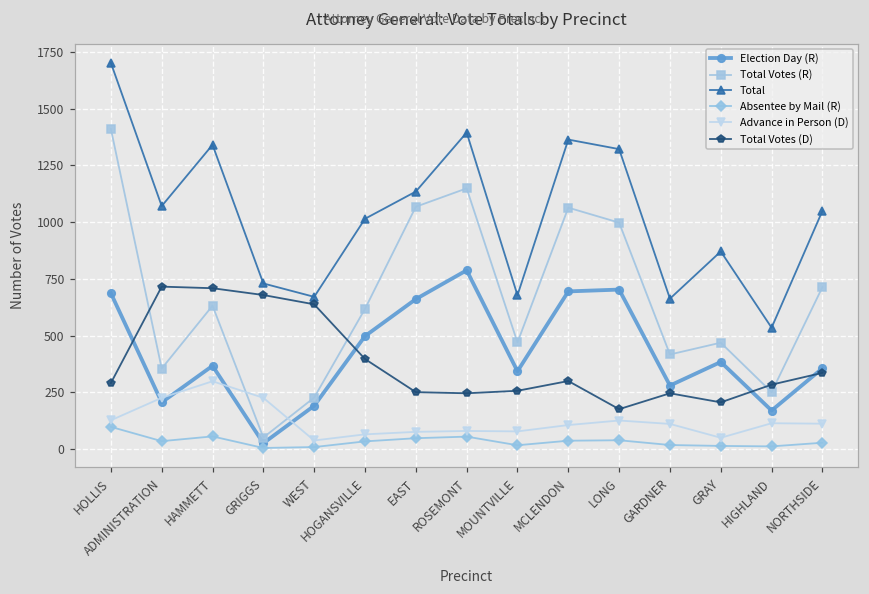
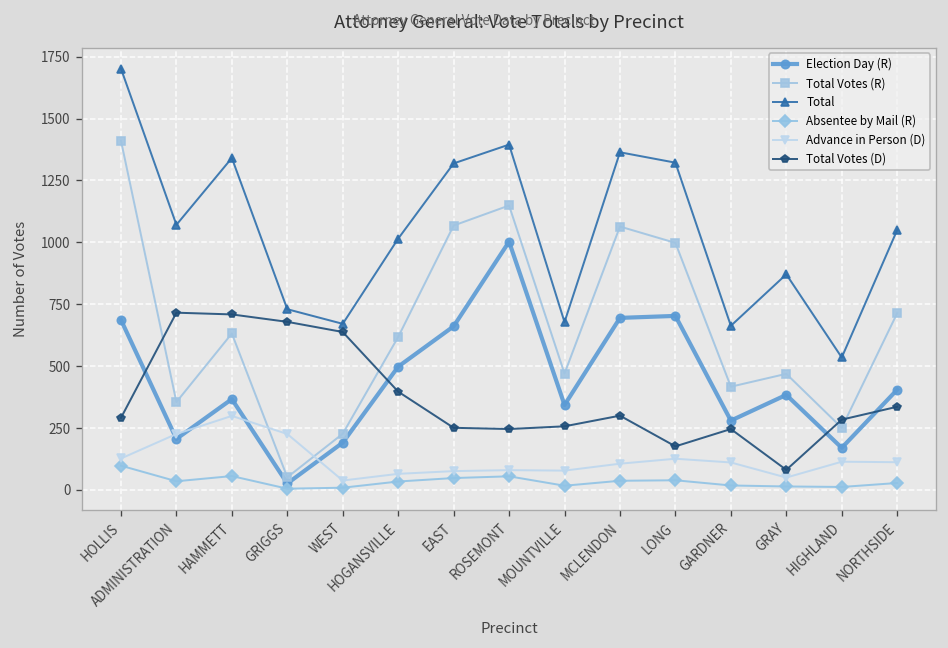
Total, EAST: 1140 -> 1320
Election Day (R), ROSEMONT: 790 -> 1000
Total Votes (D), GRAY: 210 -> 80
Election Day (R), NORTHSIDE: 360 -> 410
